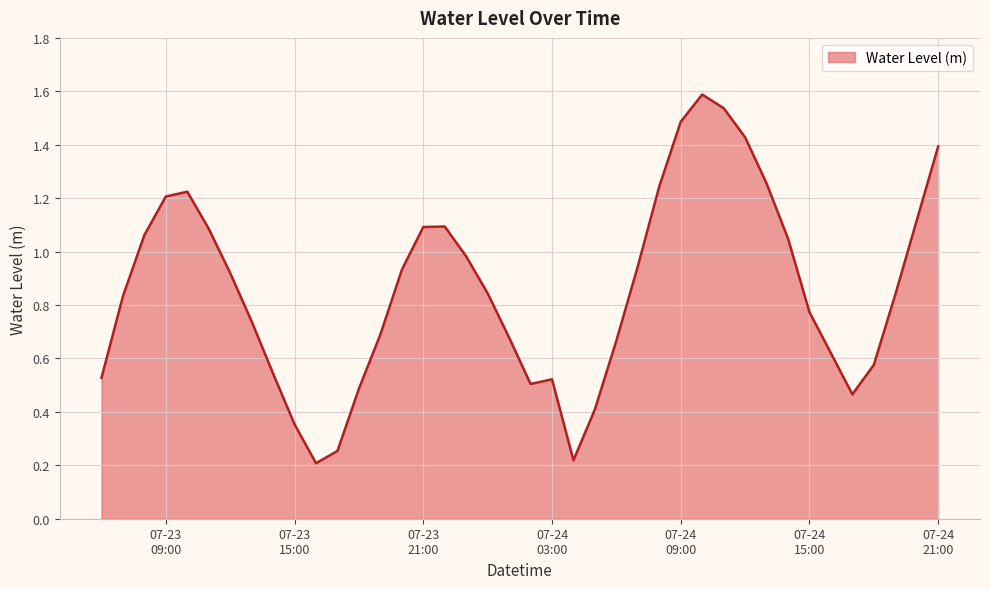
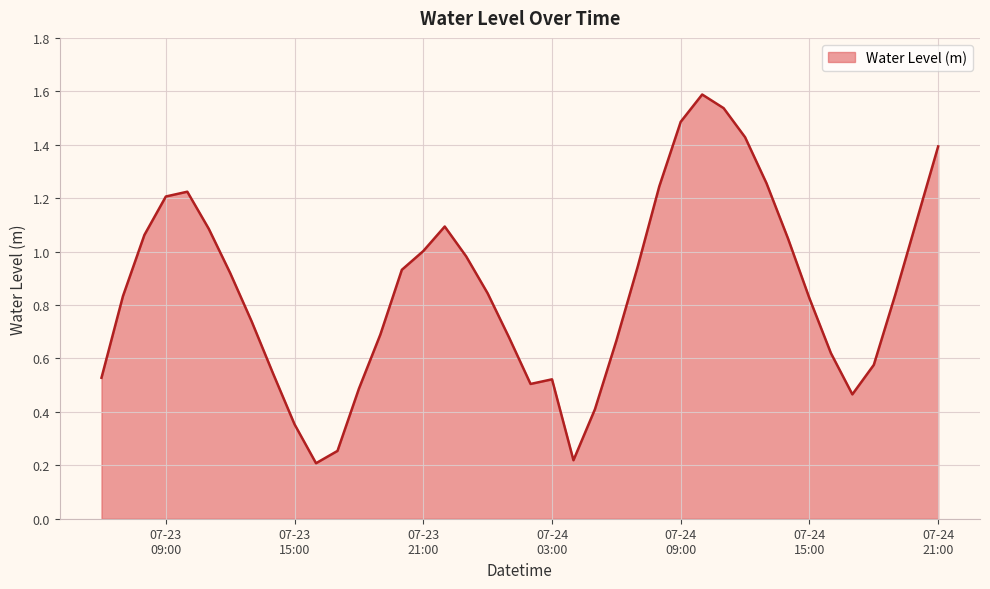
07-23 21:00: 1.09 -> 1.00
07-24 15:00: 0.77 -> 0.83
